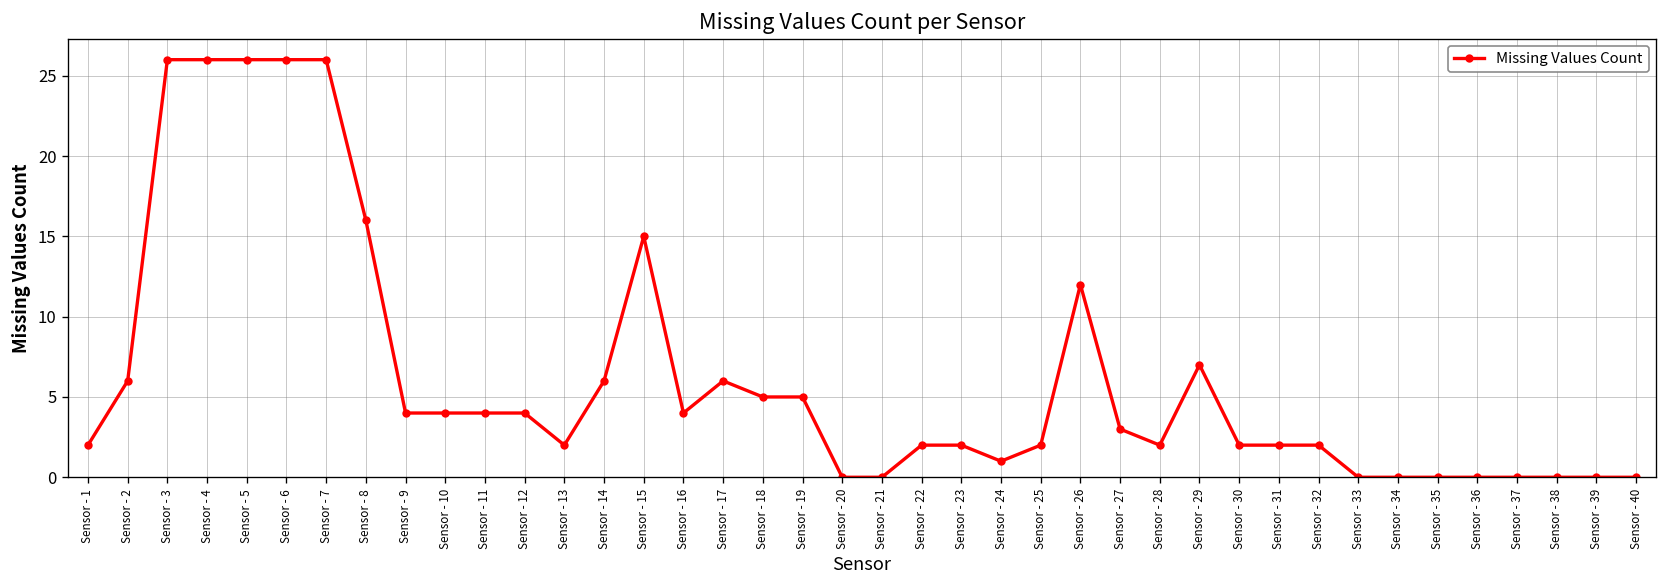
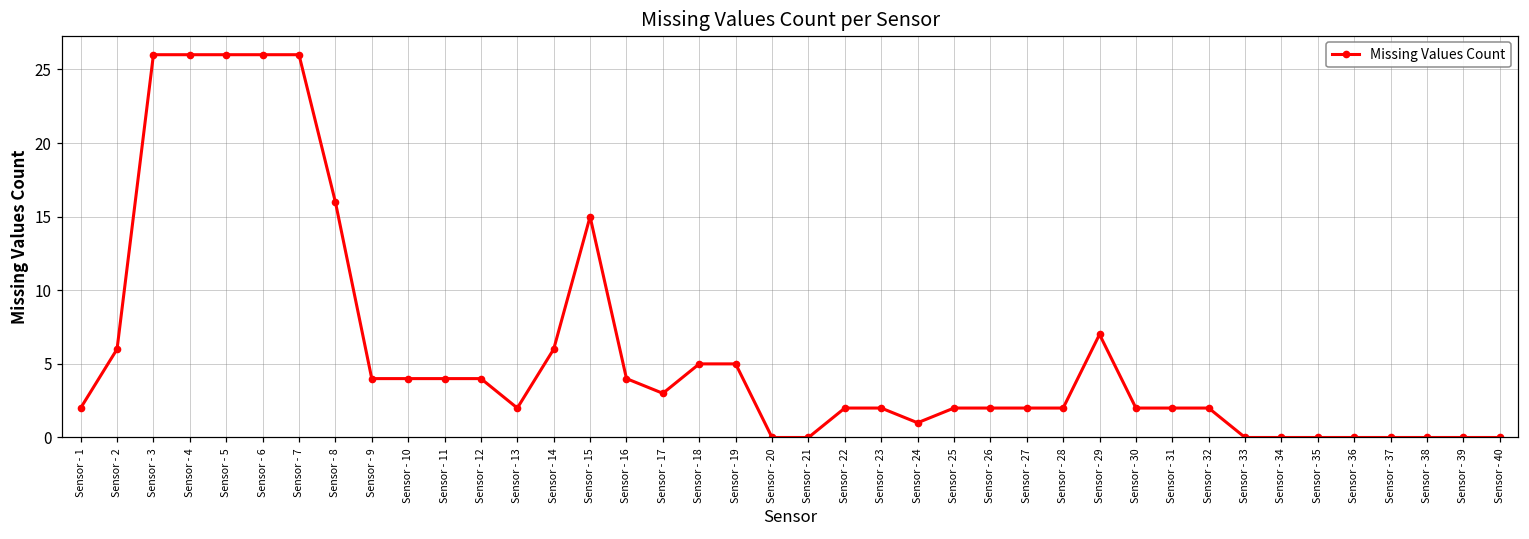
Sensor - 17: 6 -> 3
Sensor - 26: 12 -> 2
Sensor - 27: 3 -> 2
